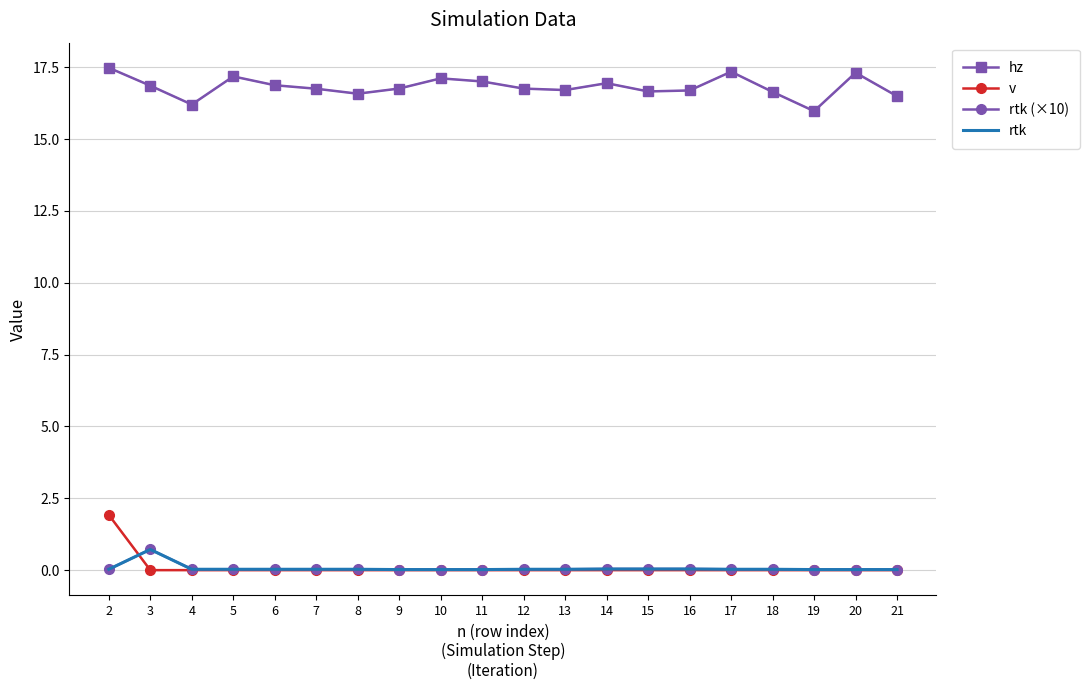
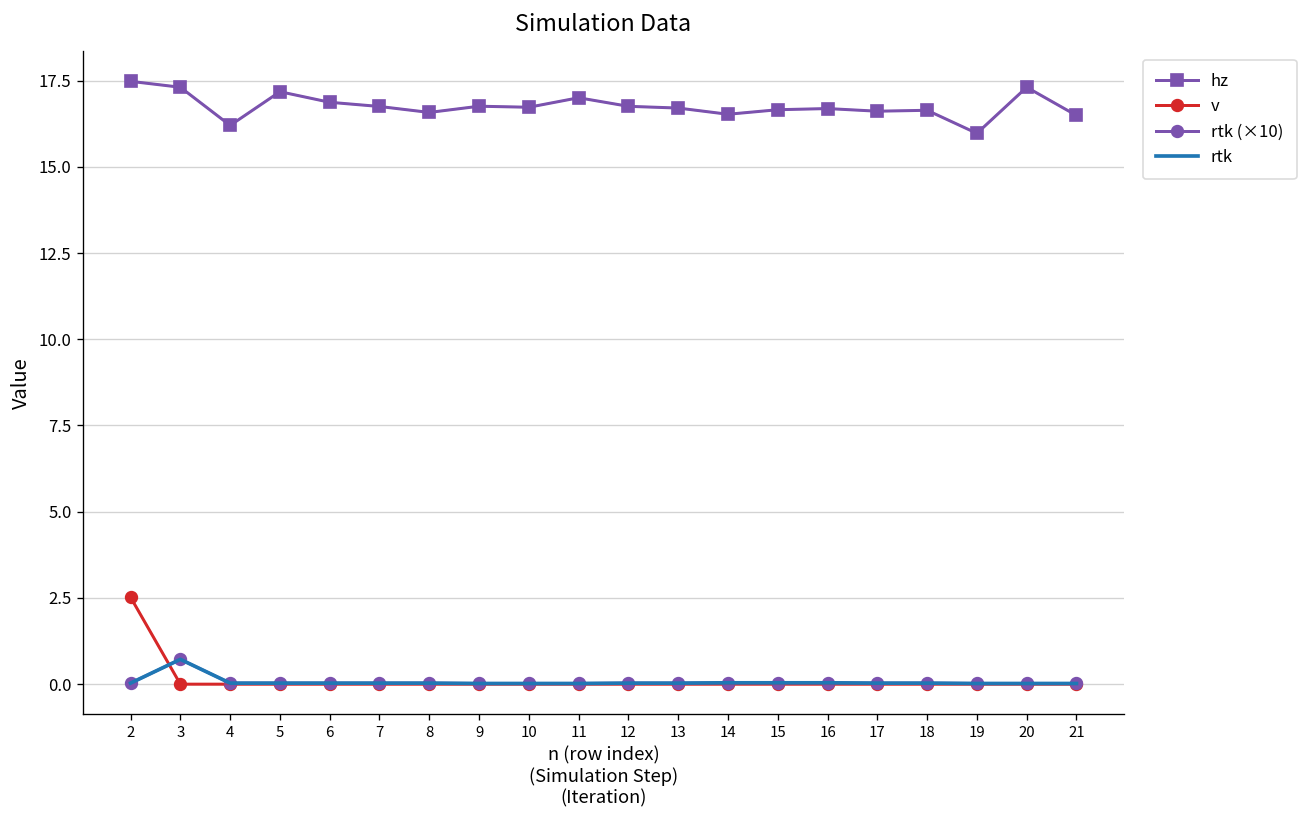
v, 2: 1.9 -> 2.5
hz, 3: 16.9 -> 17.3
hz, 10: 17.1 -> 16.7
hz, 14: 16.9 -> 16.5
hz, 17: 17.3 -> 16.6
